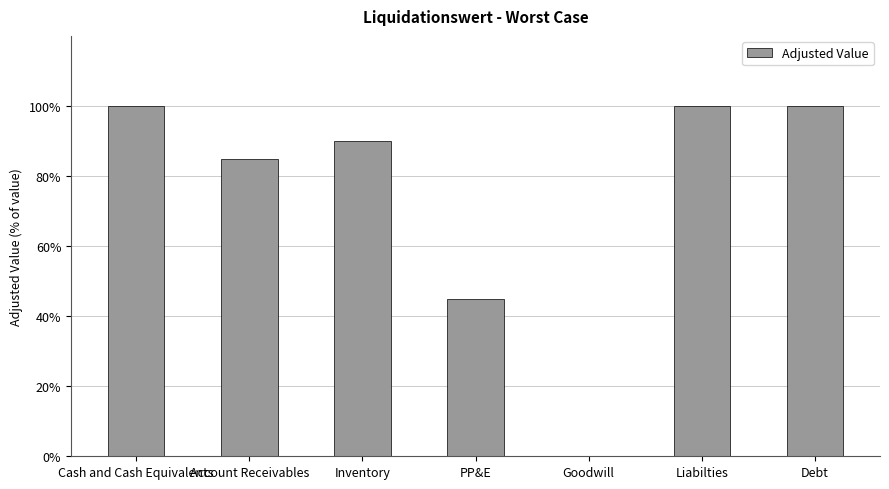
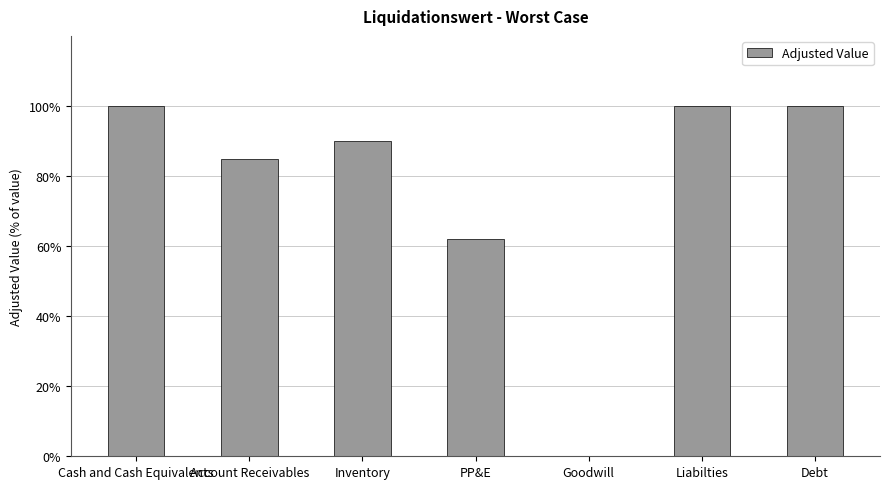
PP&E: 45% -> 62%
